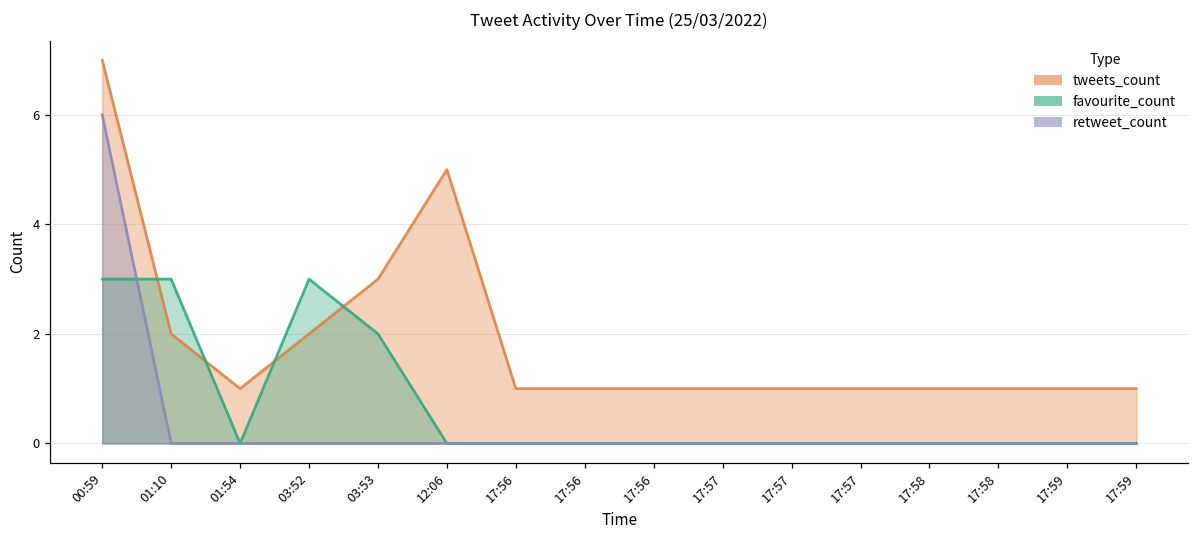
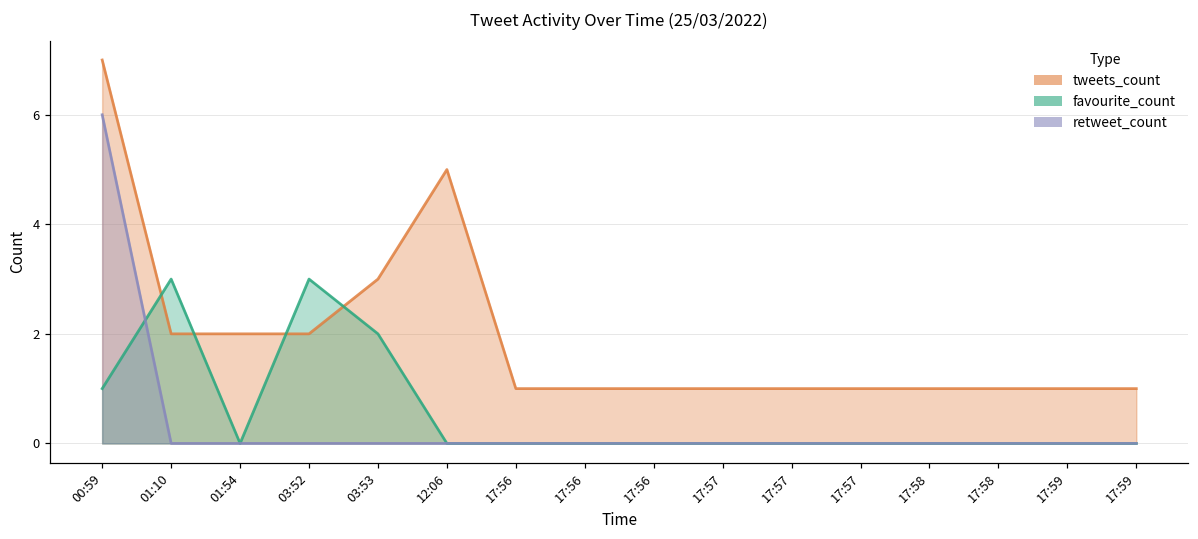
favourite_count, 00:59: 3 -> 1
tweets_count, 01:54: 1 -> 2
